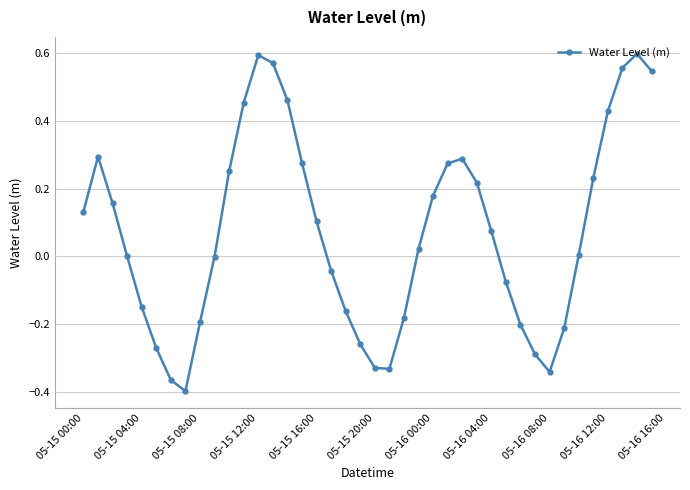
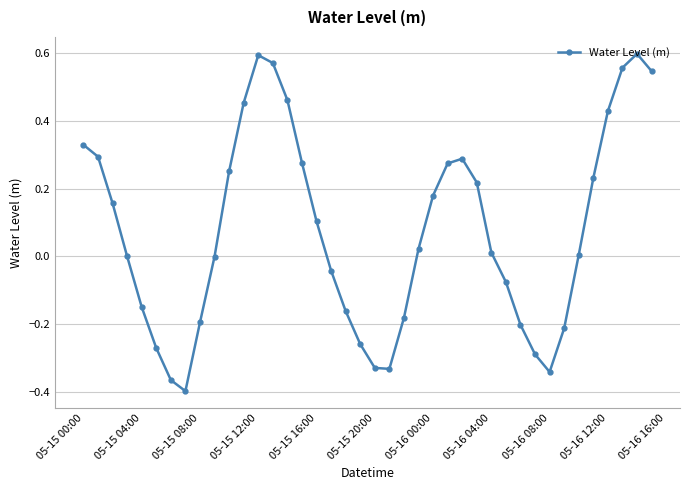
05-15 00:00: 0.13 -> 0.33
05-16 04:00: 0.07 -> 0.01
